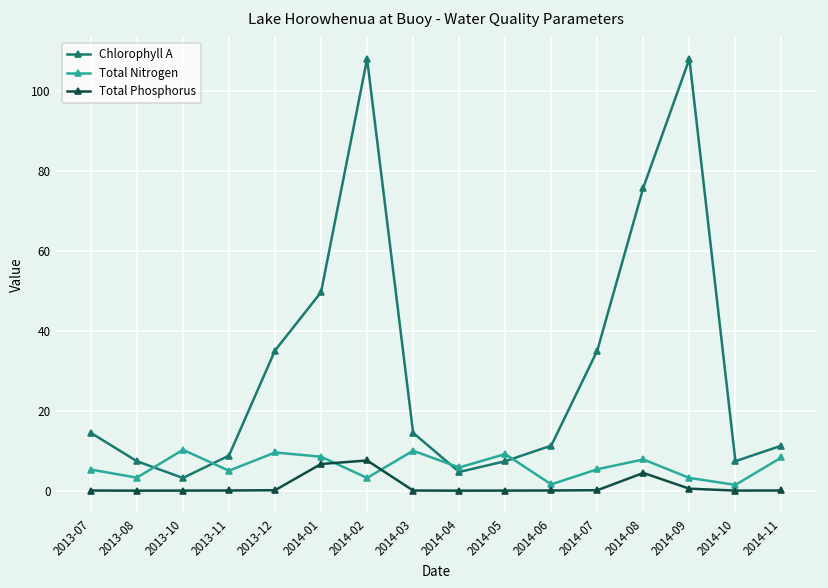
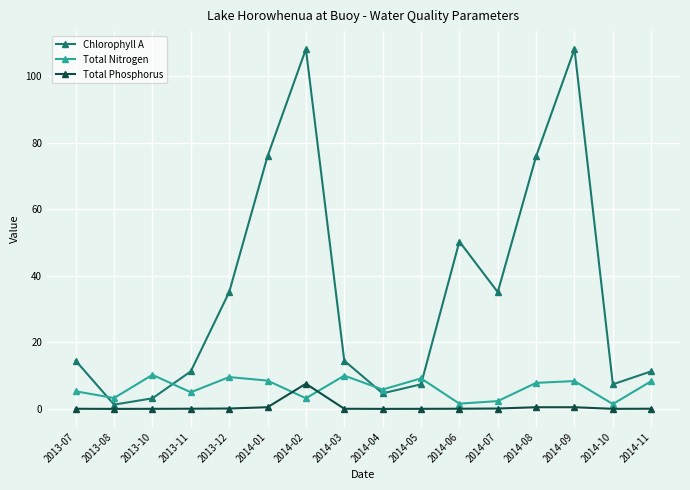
Chlorophyll A, 2013-08: 7 -> 1
Chlorophyll A, 2013-11: 9 -> 11
Chlorophyll A, 2014-01: 50 -> 76
Total Phosphorus, 2014-01: 7 -> 1
Chlorophyll A, 2014-06: 11 -> 50
Total Nitrogen, 2014-07: 5 -> 2
Total Phosphorus, 2014-08: 4 -> 1
Total Nitrogen, 2014-09: 3 -> 8
